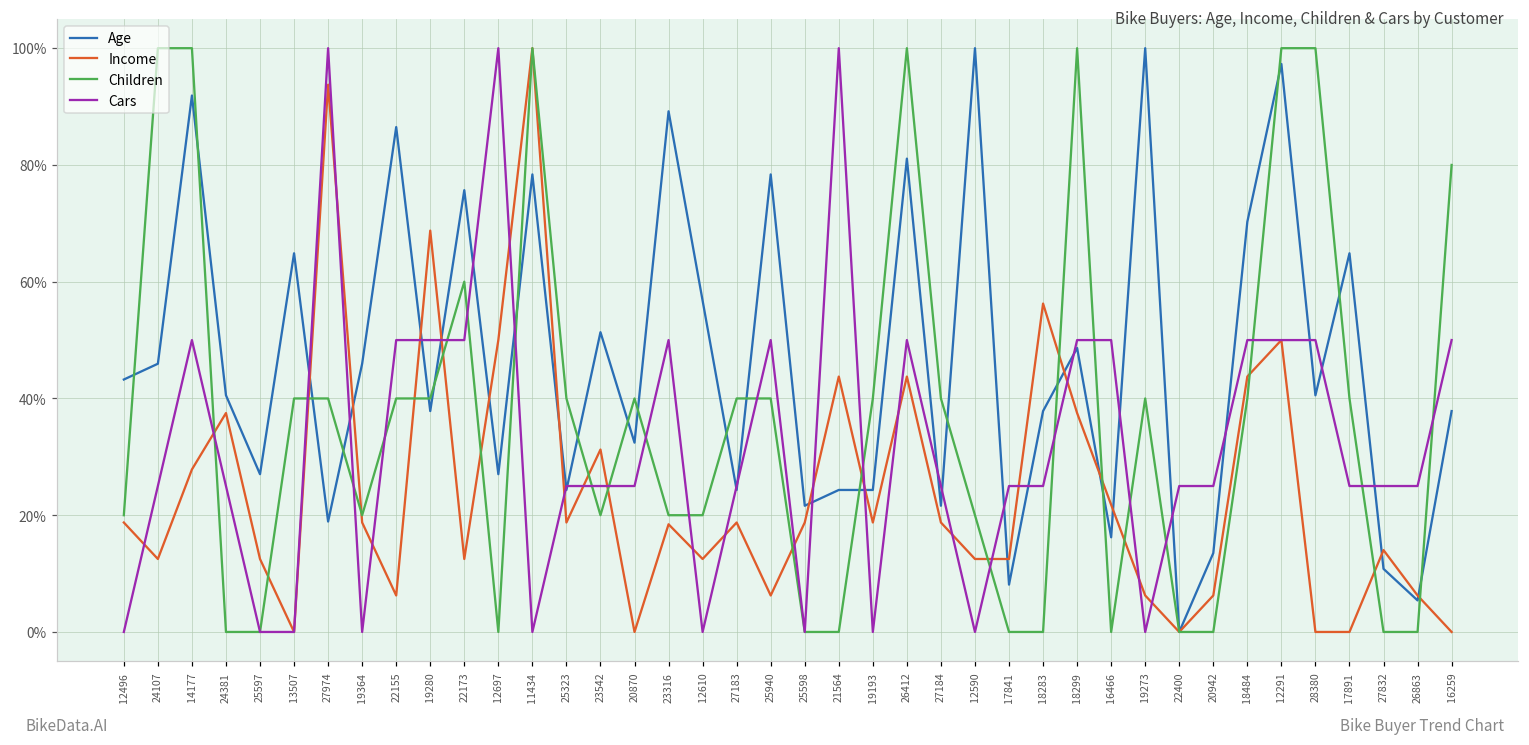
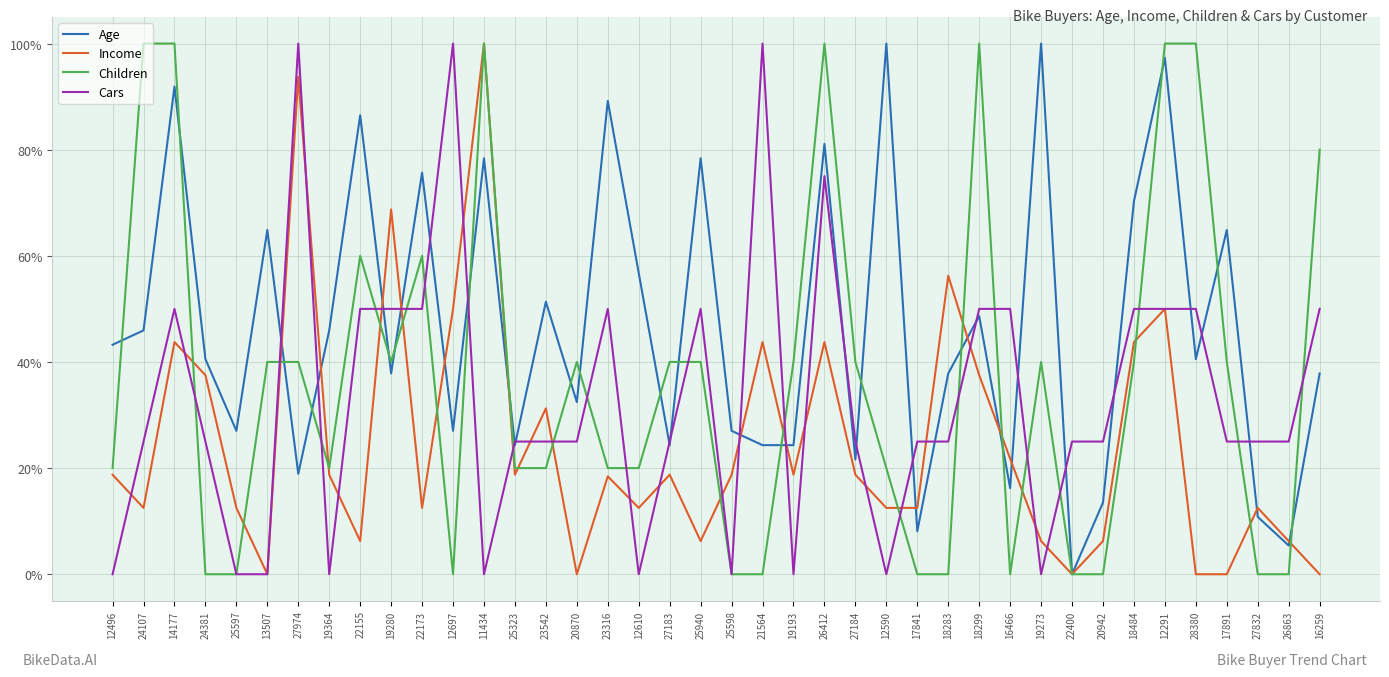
Income, 14177: 28% -> 44%
Children, 22155: 40% -> 60%
Children, 25323: 40% -> 20%
Age, 25598: 22% -> 27%
Cars, 26412: 50% -> 75%
Income, 27832: 14% -> 13%
